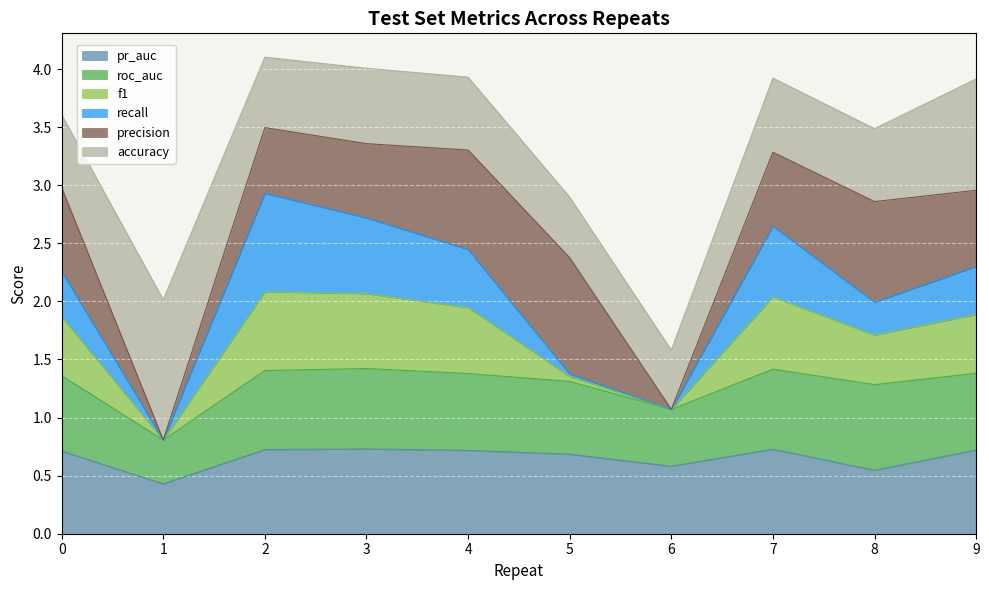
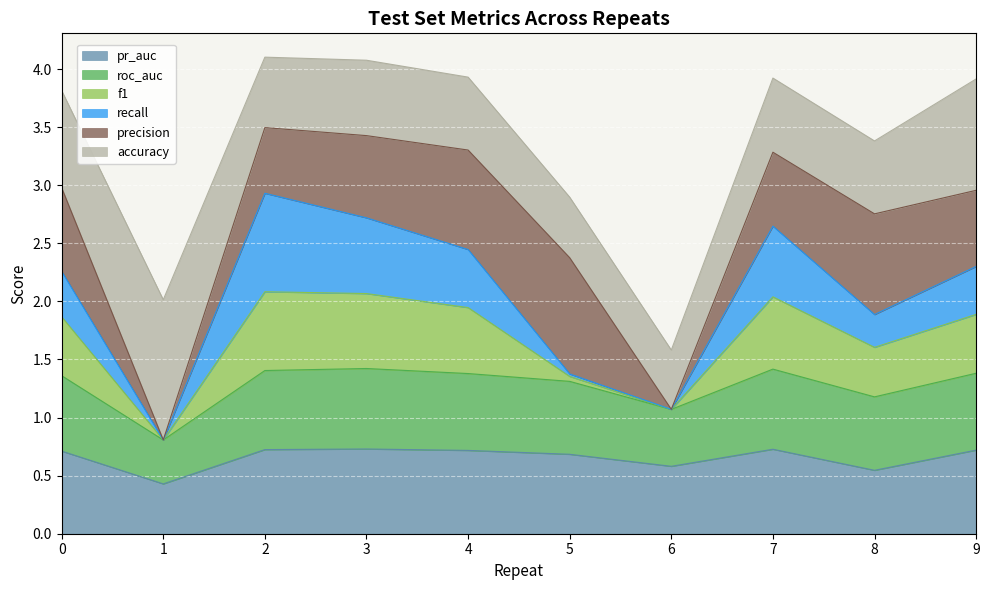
accuracy, 0: 0.63 -> 0.84
precision, 3: 0.64 -> 0.71
roc_auc, 8: 0.74 -> 0.63
